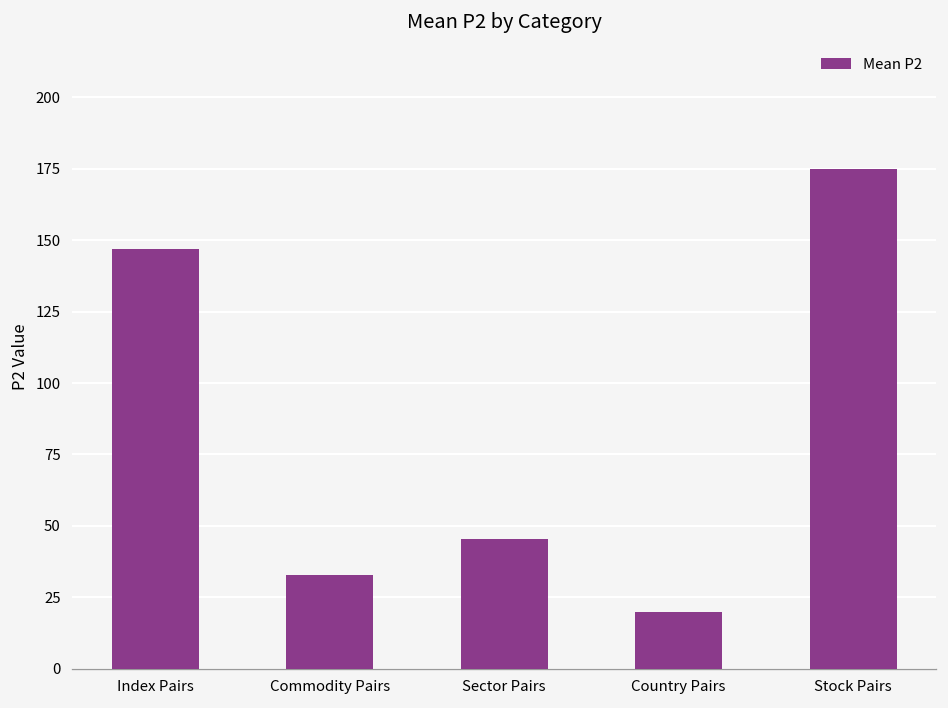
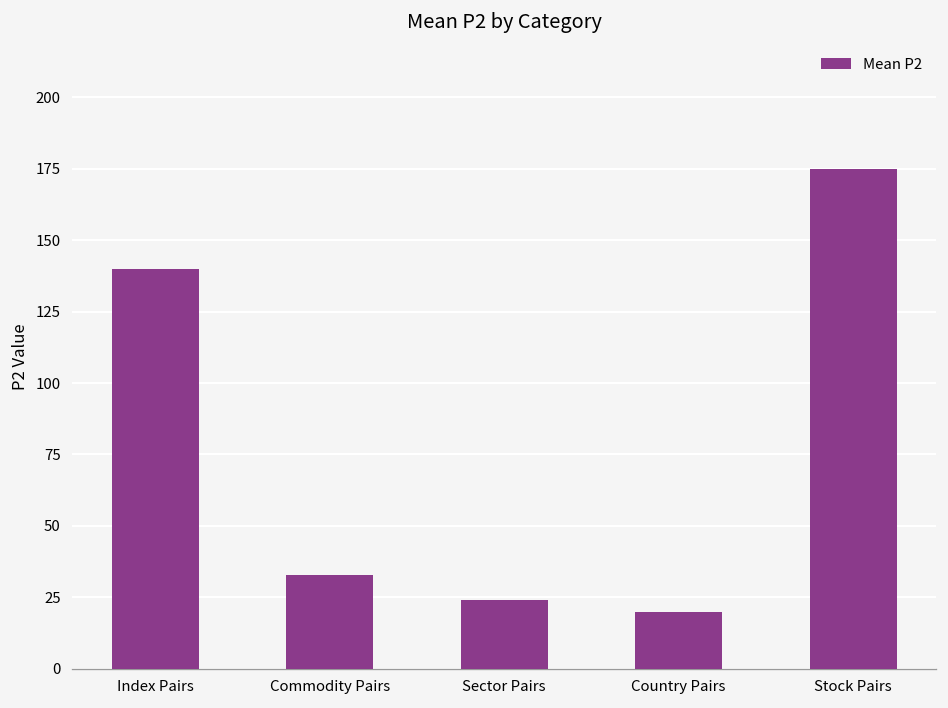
Index Pairs: 147 -> 140
Sector Pairs: 45 -> 24
